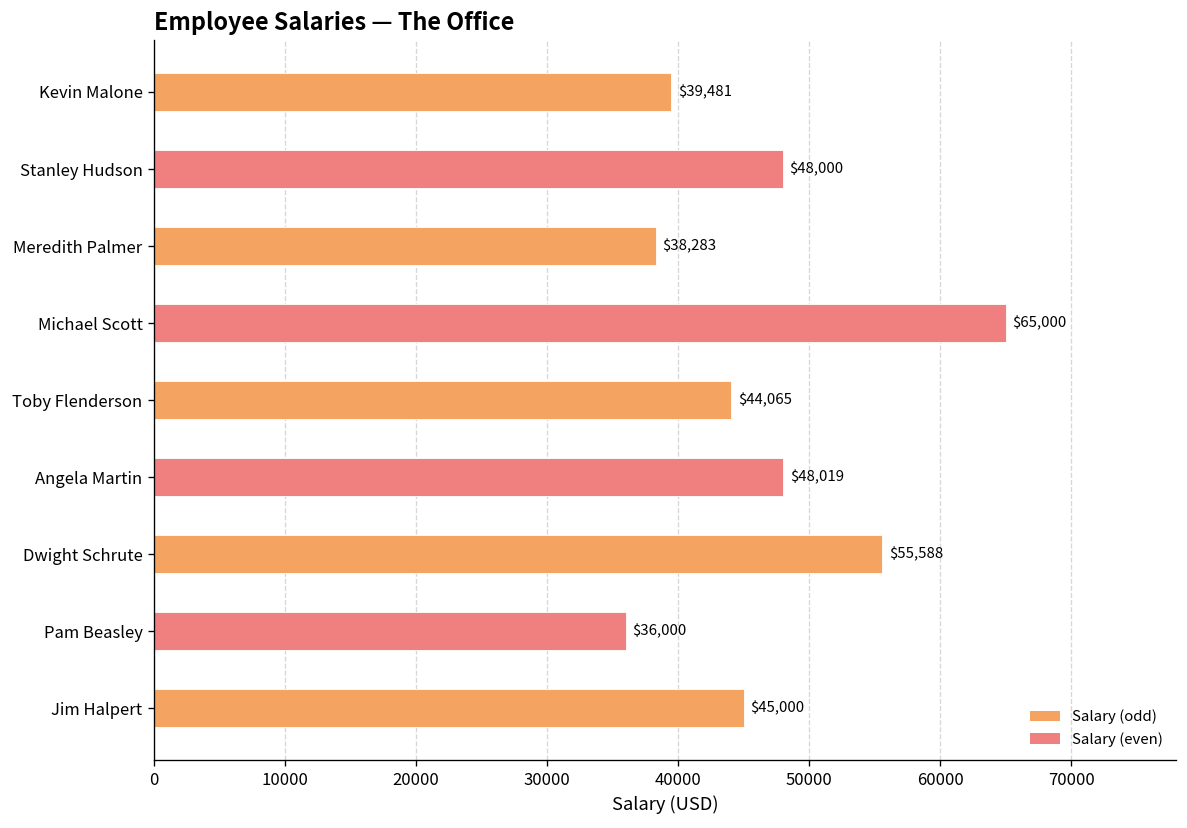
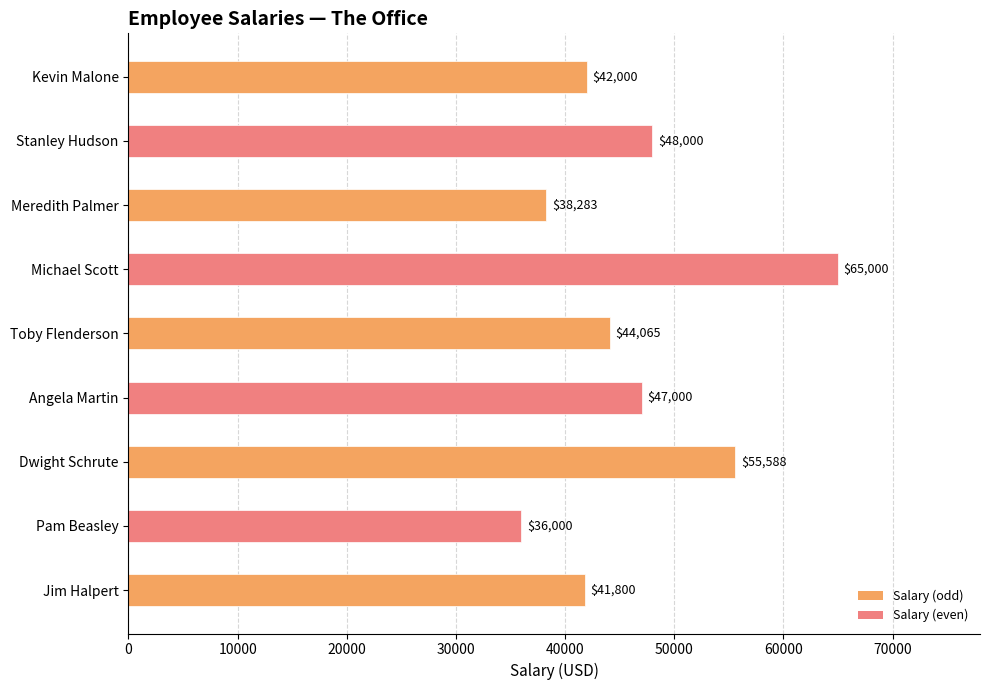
Kevin Malone: $39,481 -> $42,000
Angela Martin: $48,019 -> $47,000
Jim Halpert: $45,000 -> $41,800
